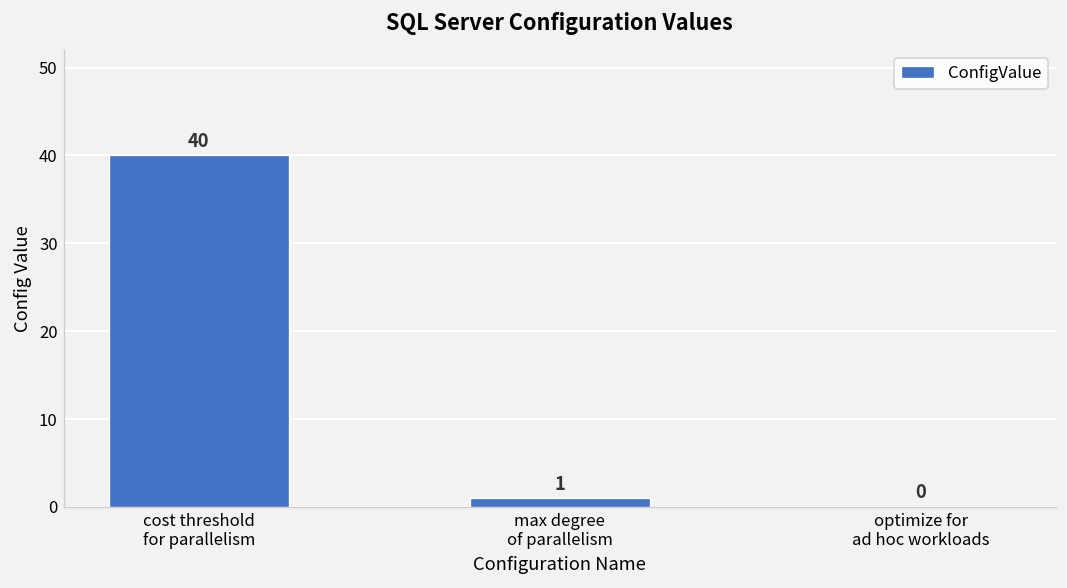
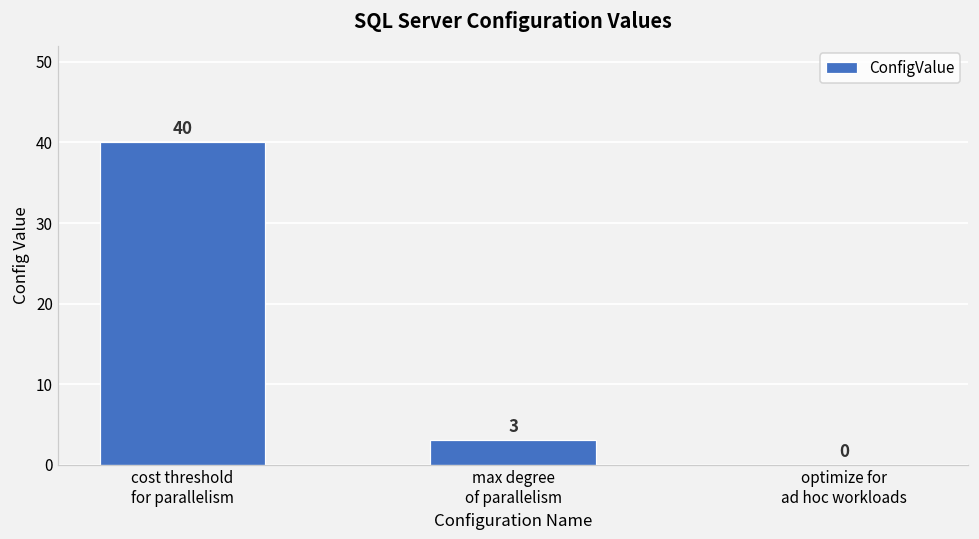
max degree of parallelism: 1 -> 3
